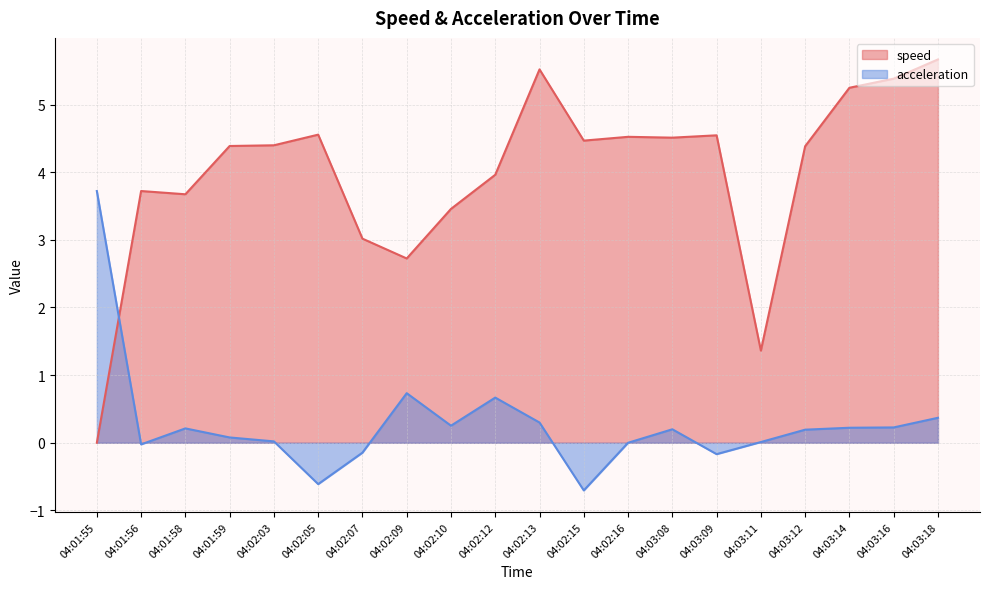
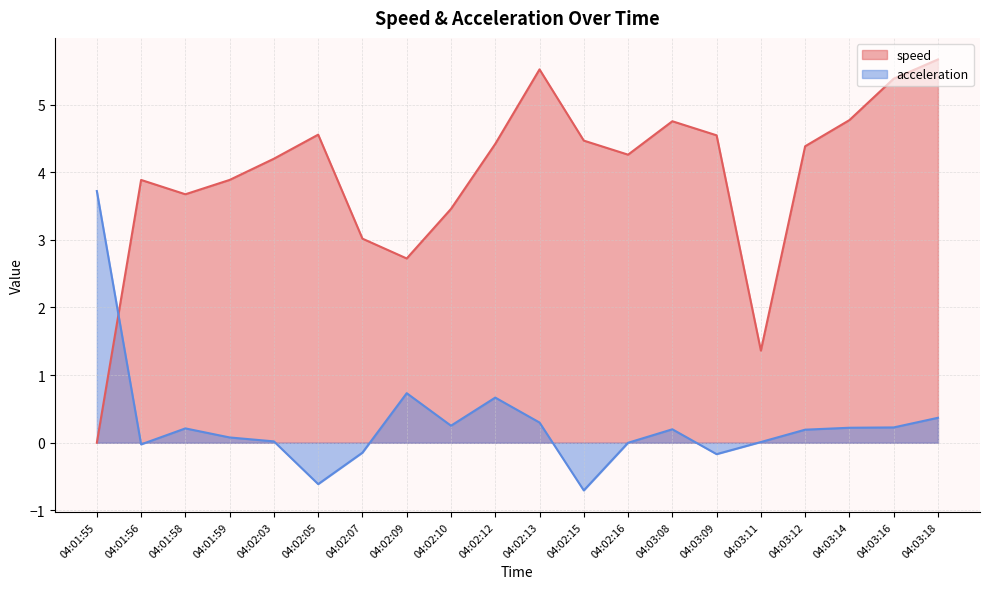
speed, 04:01:56: 3.7 -> 3.9
speed, 04:01:59: 4.4 -> 3.9
speed, 04:02:03: 4.4 -> 4.2
speed, 04:02:12: 4.0 -> 4.4
speed, 04:02:16: 4.5 -> 4.3
speed, 04:03:08: 4.5 -> 4.8
speed, 04:03:14: 5.2 -> 4.8
